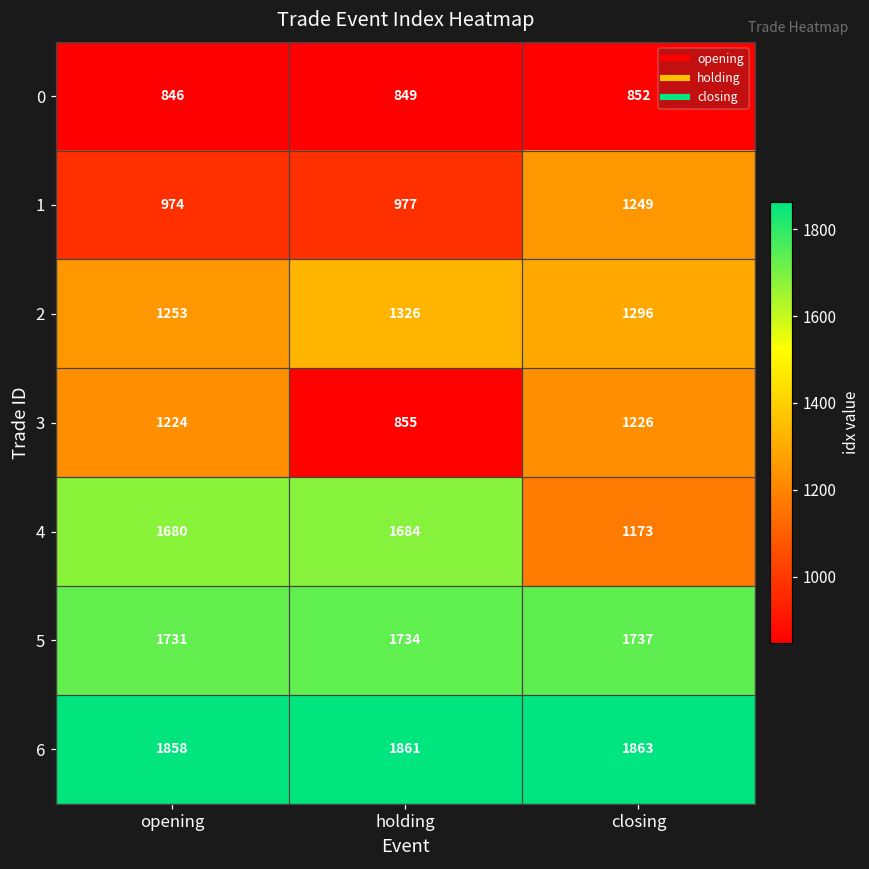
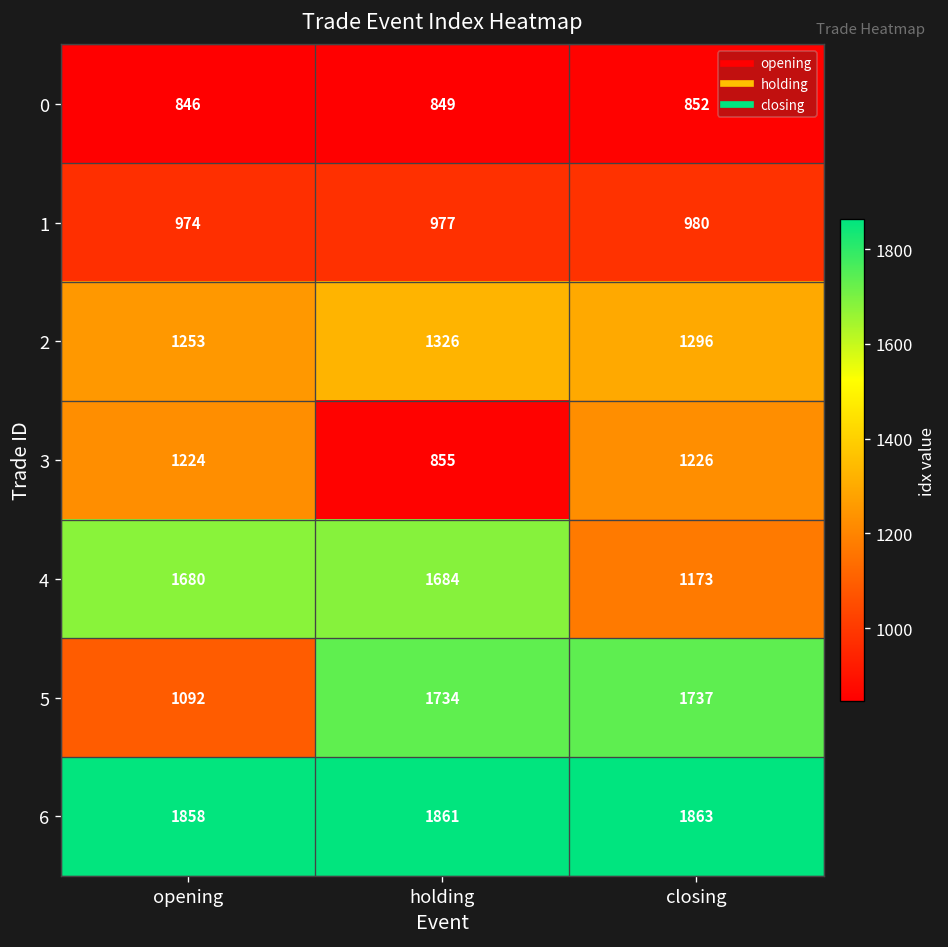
1, closing: 1249 -> 980
5, opening: 1731 -> 1092
